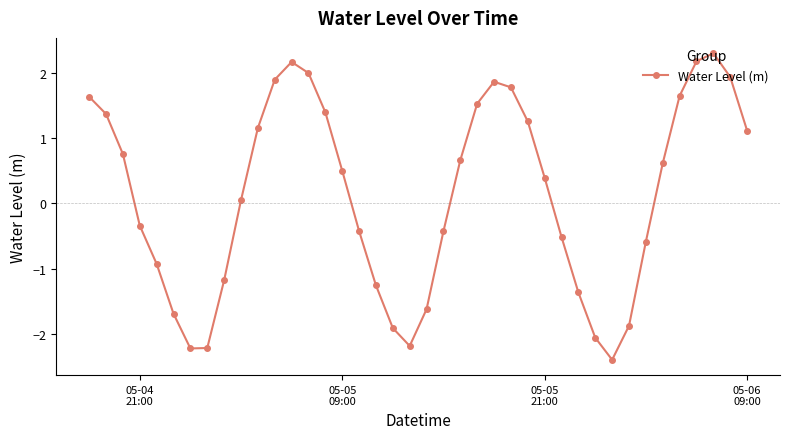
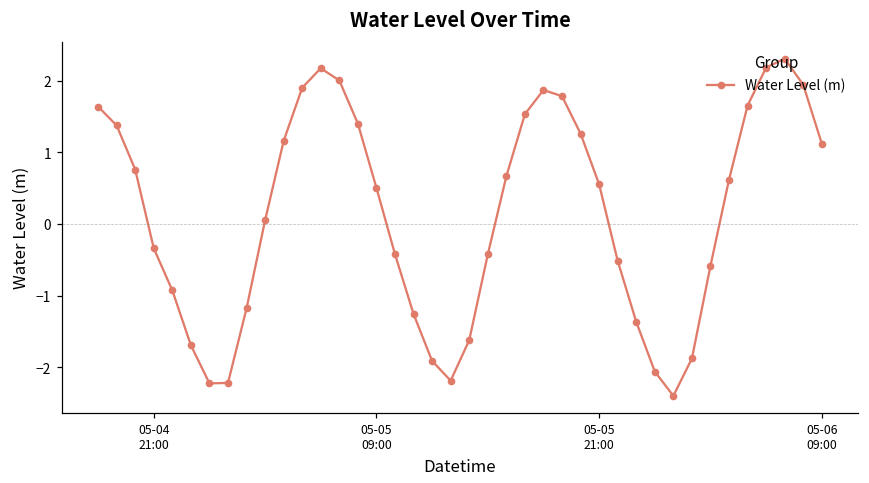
05-05 21:00: 0.4 -> 0.6
